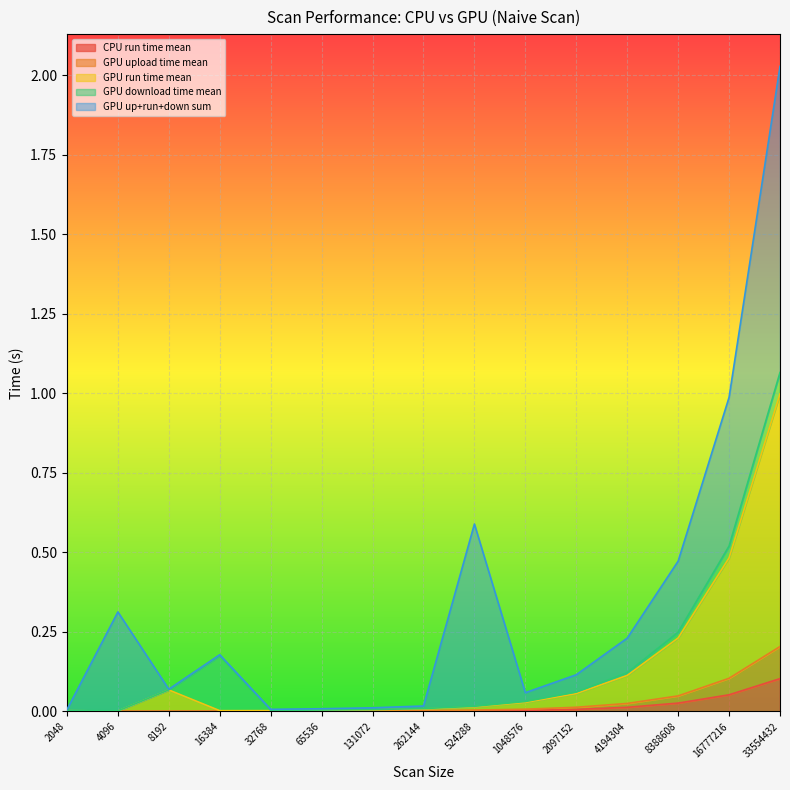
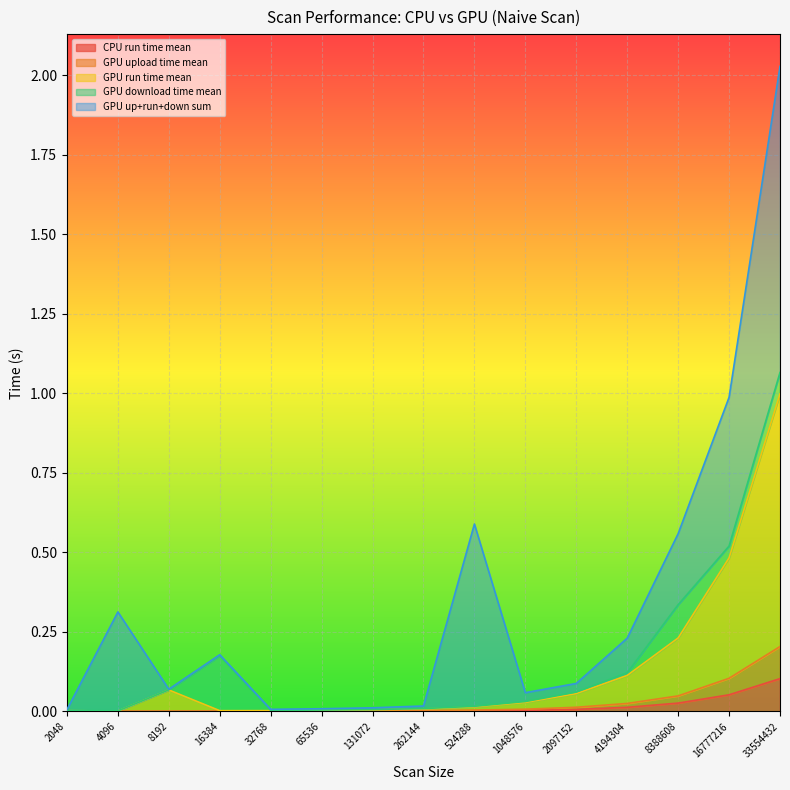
GPU up+run+down sum, 2097152: 0.05 -> 0.03
GPU download time mean, 8388608: 0.02 -> 0.10
